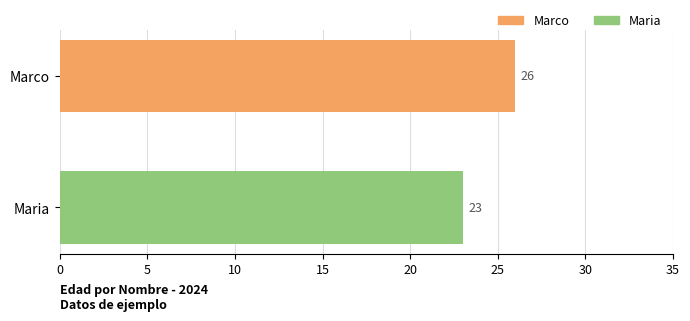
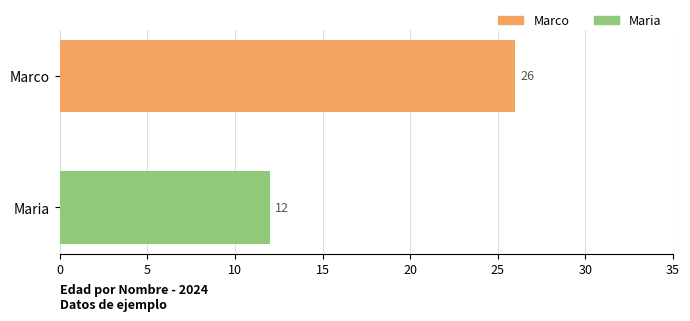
Maria: 23 -> 12
